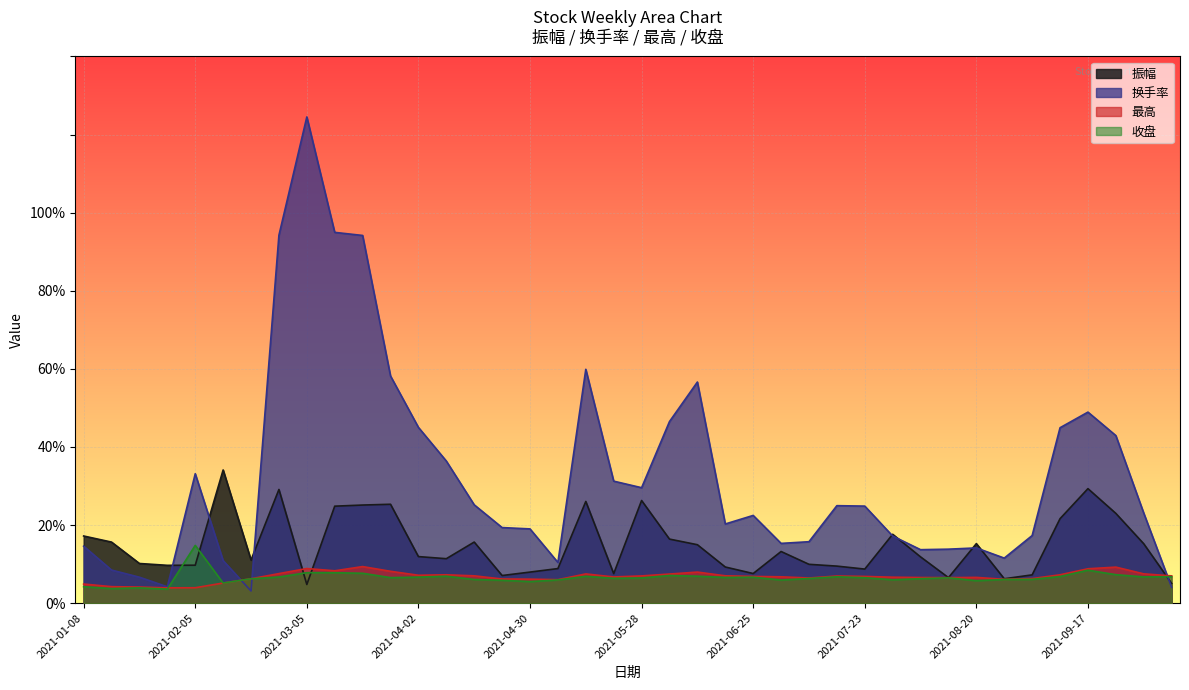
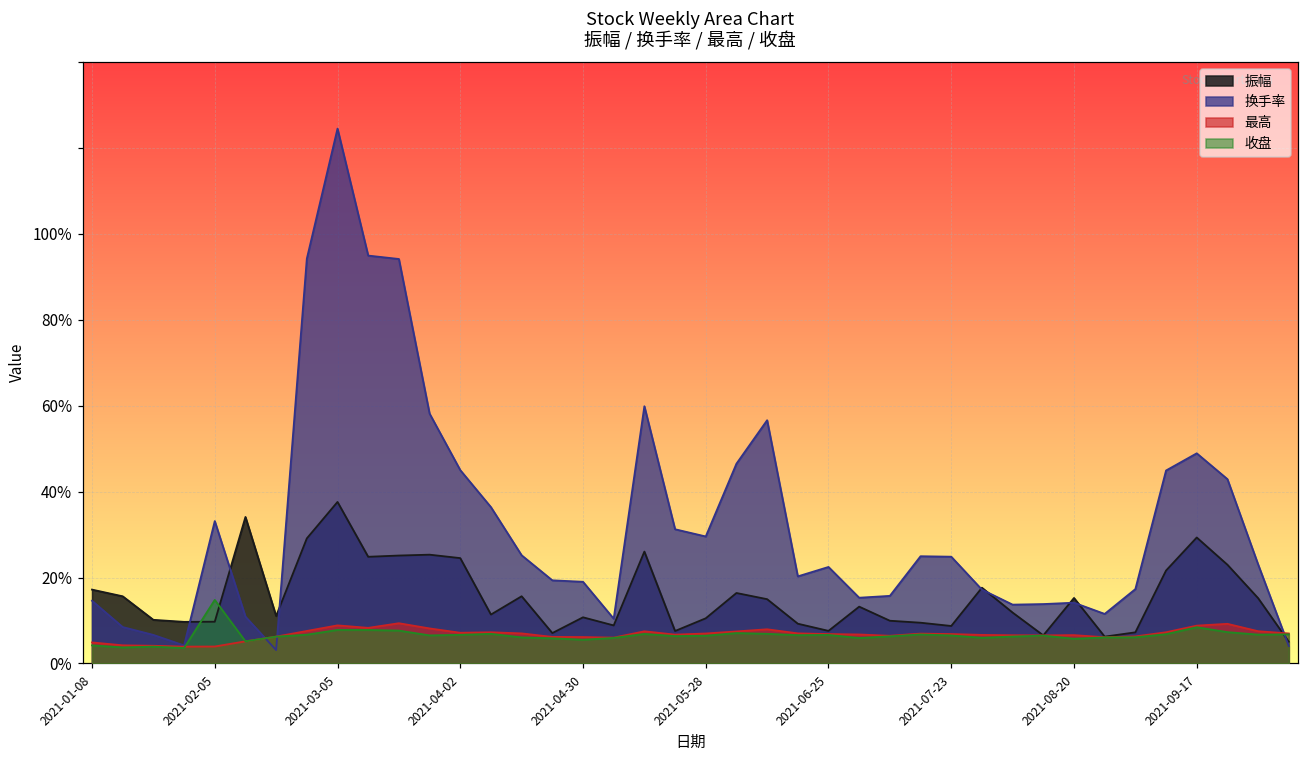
振幅, 2021-03-05: 5% -> 38%
振幅, 2021-04-02: 12% -> 25%
振幅, 2021-04-30: 8% -> 11%
振幅, 2021-05-28: 26% -> 11%
